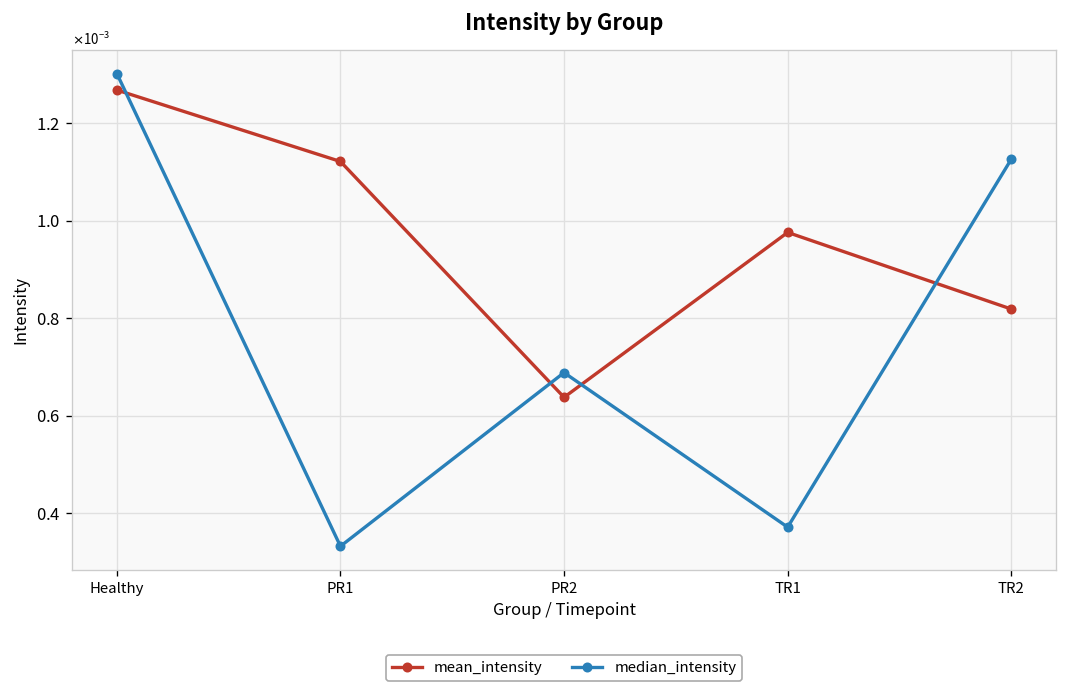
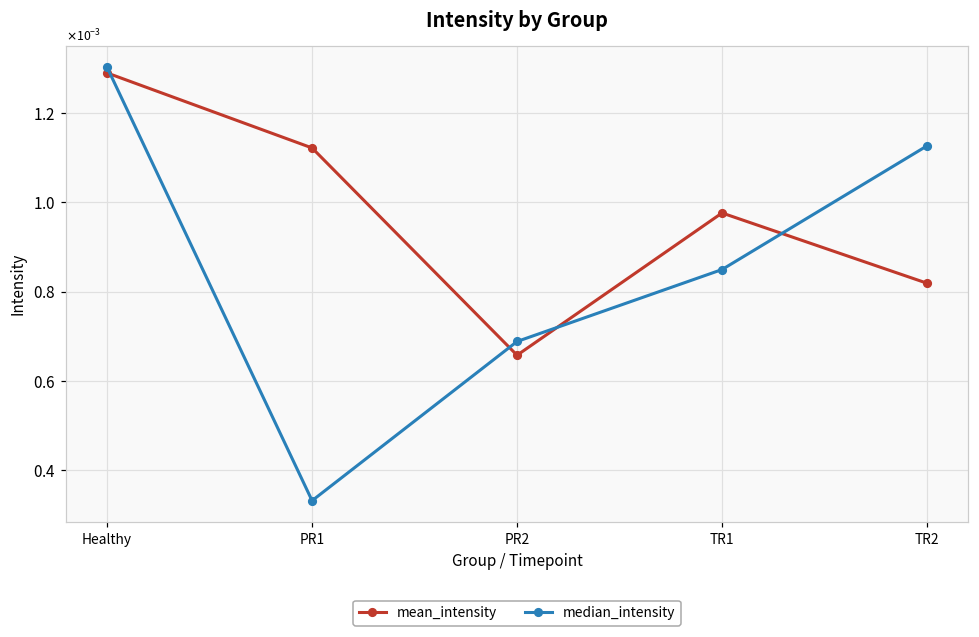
mean_intensity, Healthy: 0.00127 -> 0.00129
mean_intensity, PR2: 0.00064 -> 0.00066
median_intensity, TR1: 0.00037 -> 0.00085
